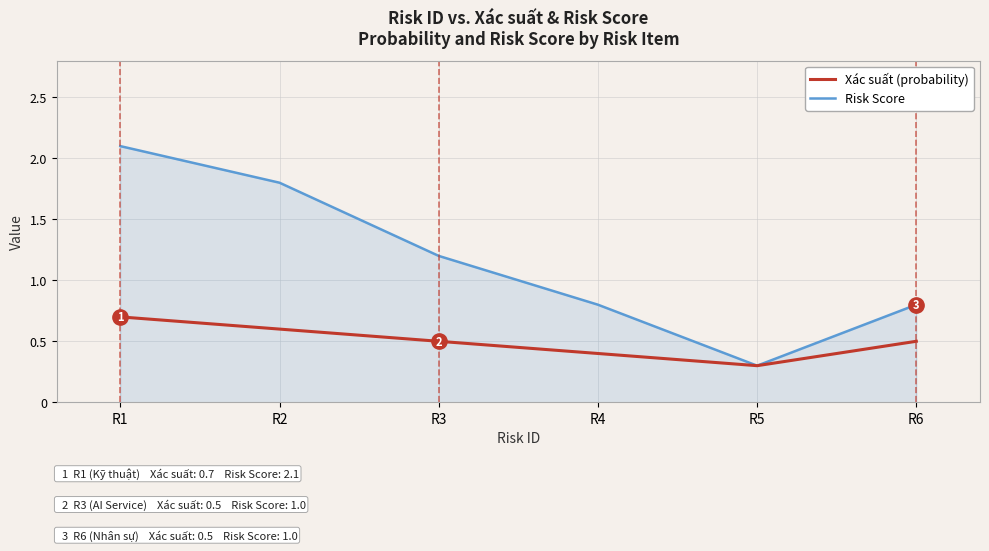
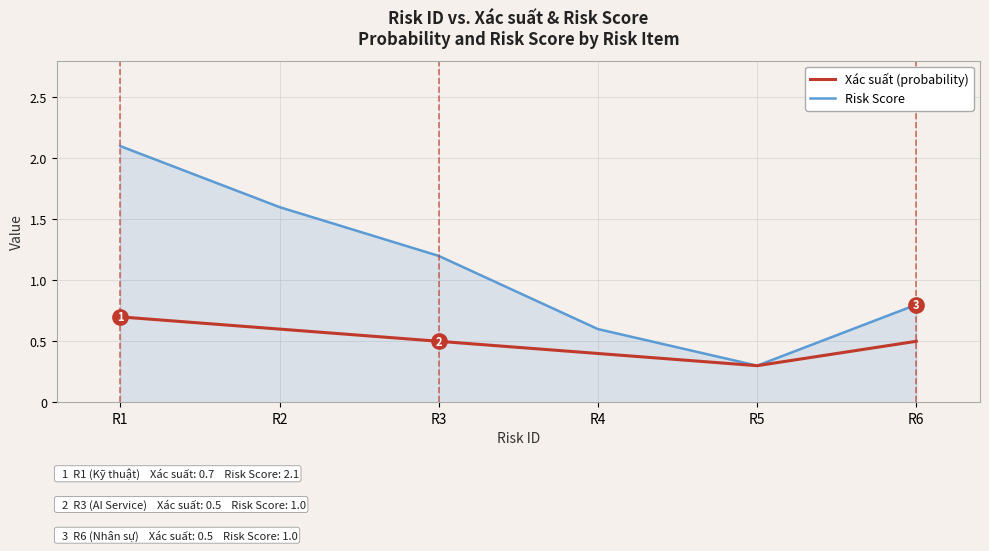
Risk Score, R2: 1.8 -> 1.6
Risk Score, R4: 0.8 -> 0.6
